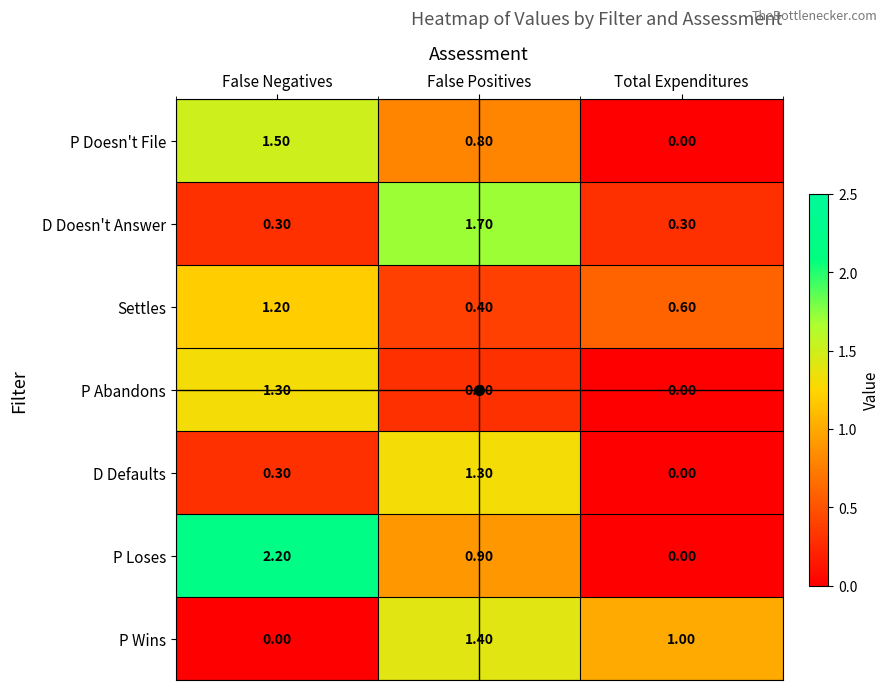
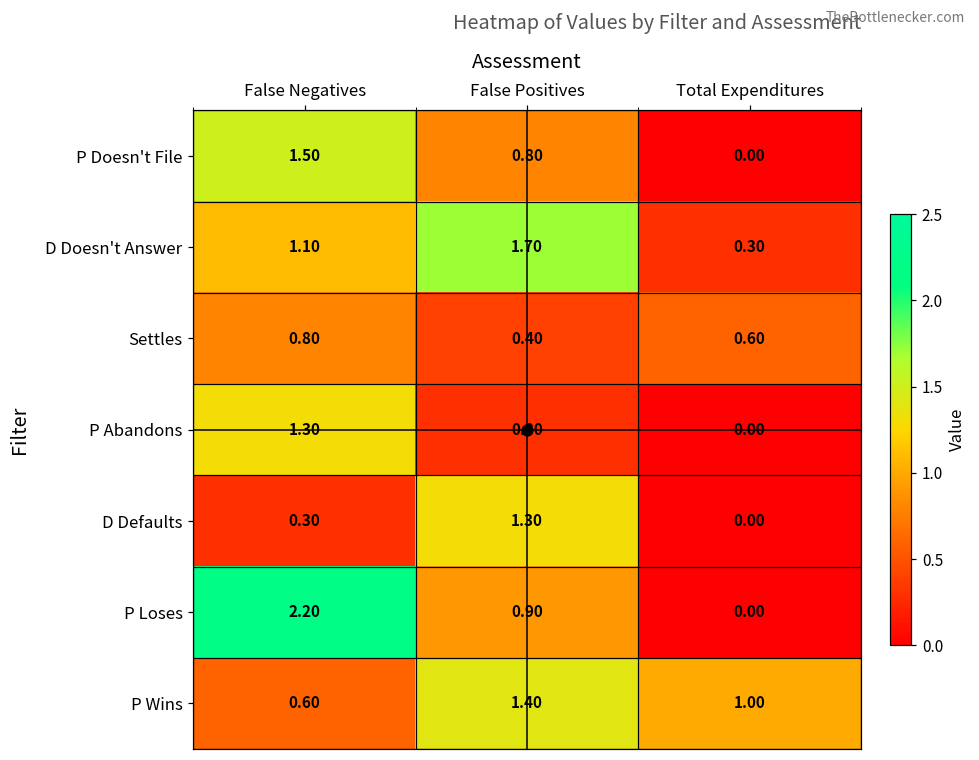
D Doesn't Answer, False Negatives: 0.30 -> 1.10
Settles, False Negatives: 1.20 -> 0.80
P Wins, False Negatives: 0.00 -> 0.60
